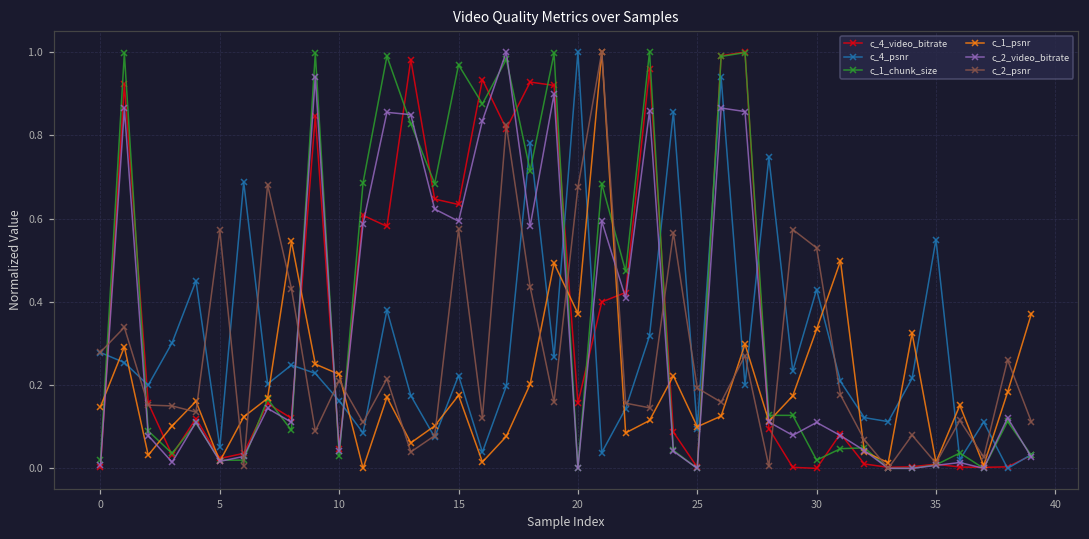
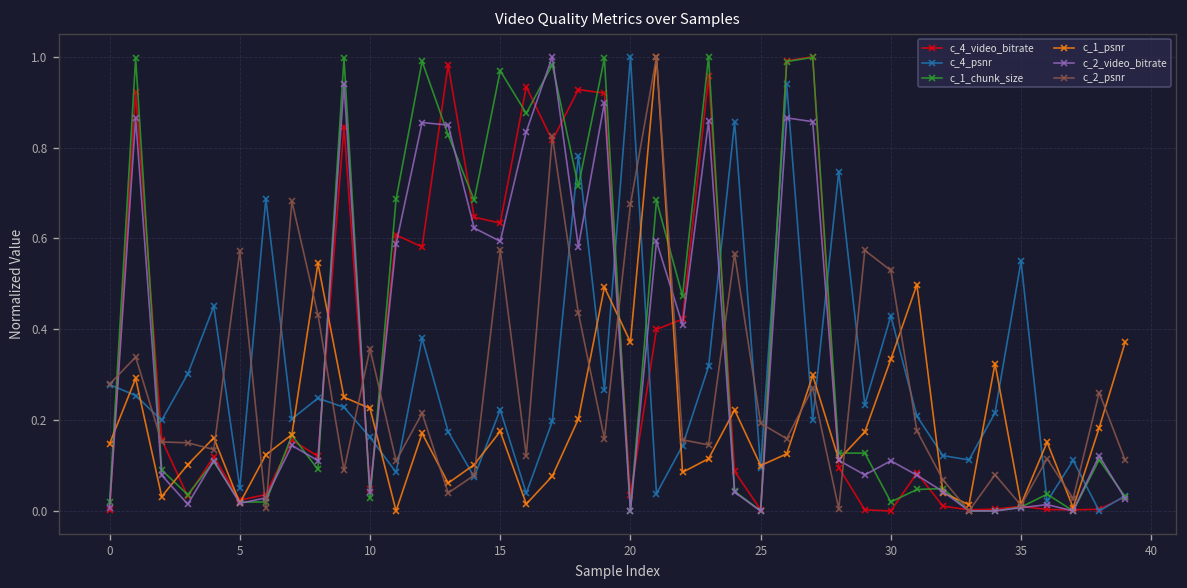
c_2_psnr, 10: 0.21 -> 0.36
c_4_video_bitrate, 20: 0.16 -> 0.03
